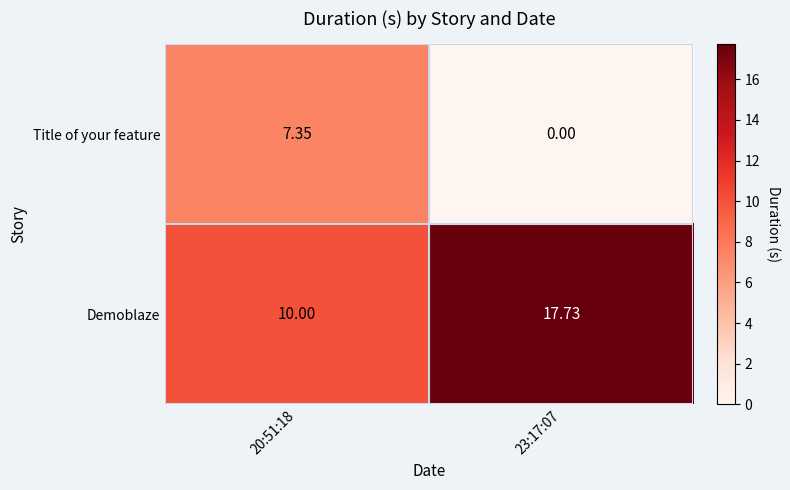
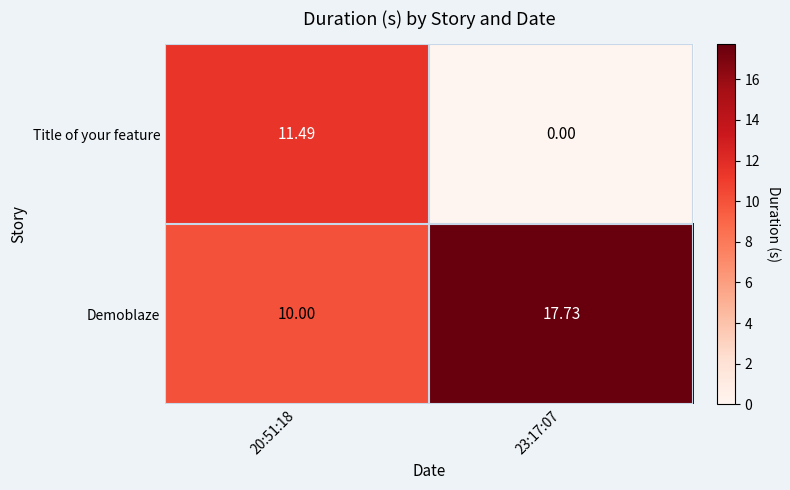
Title of your feature, 20:51:18: 7.35 -> 11.49
